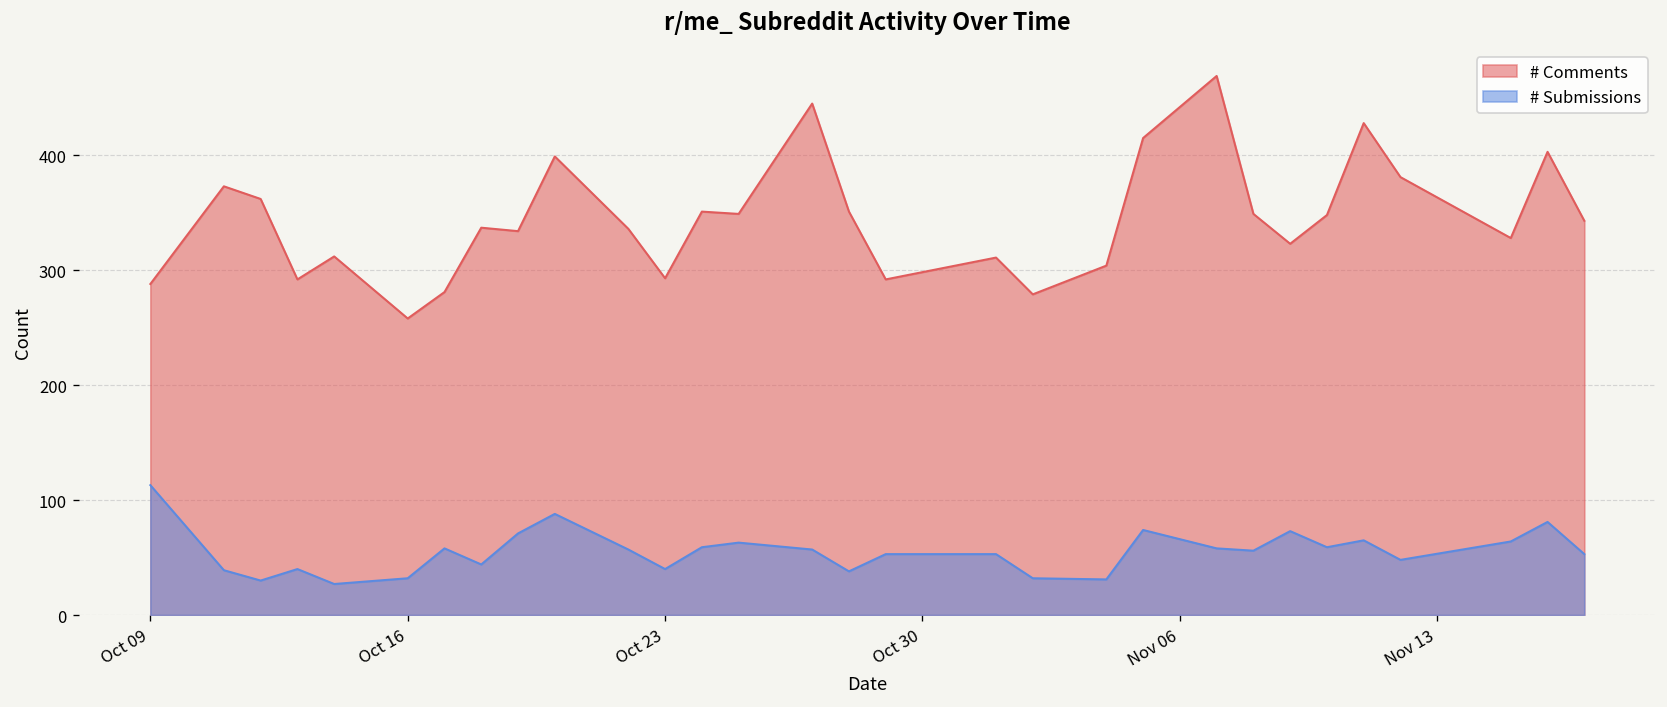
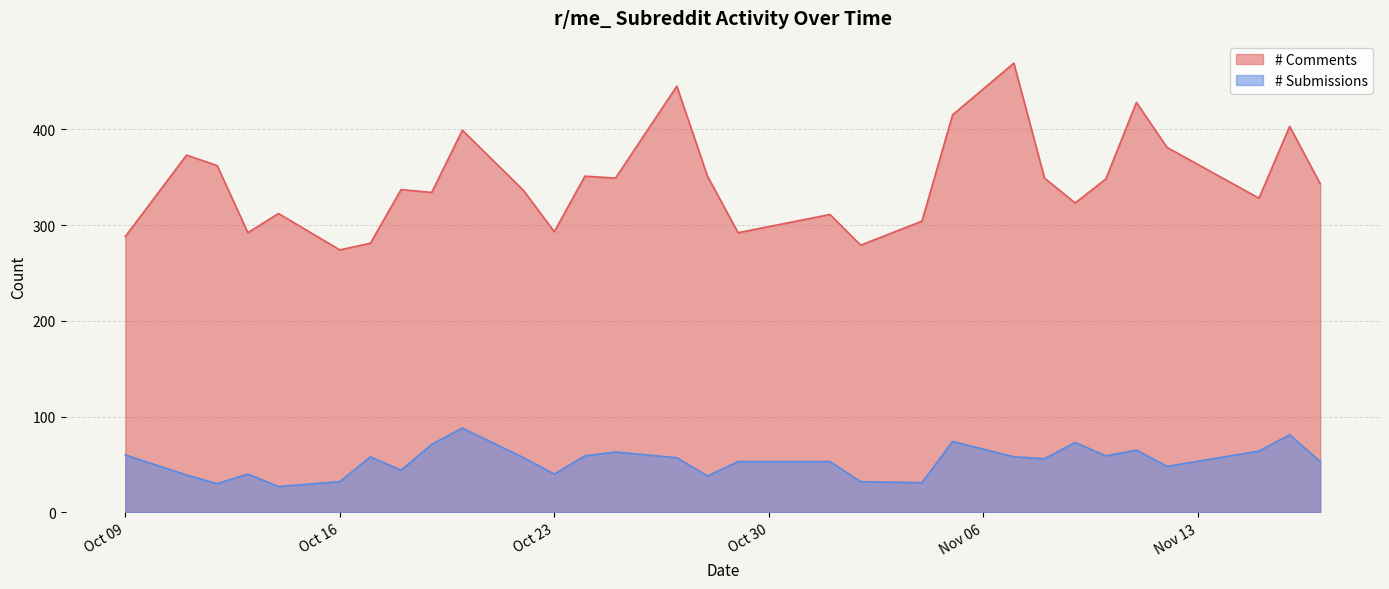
# Submissions, Oct 09: 110 -> 60
# Comments, Oct 16: 260 -> 270
